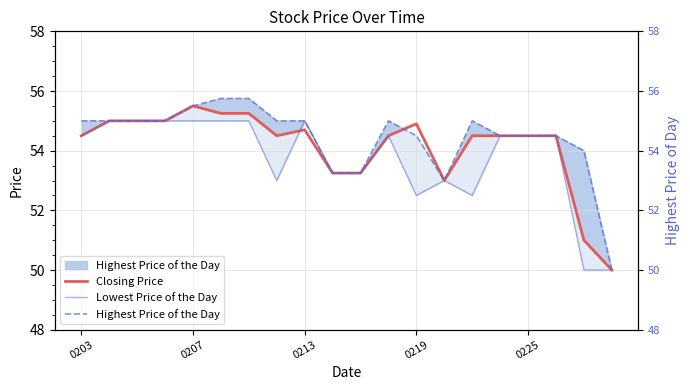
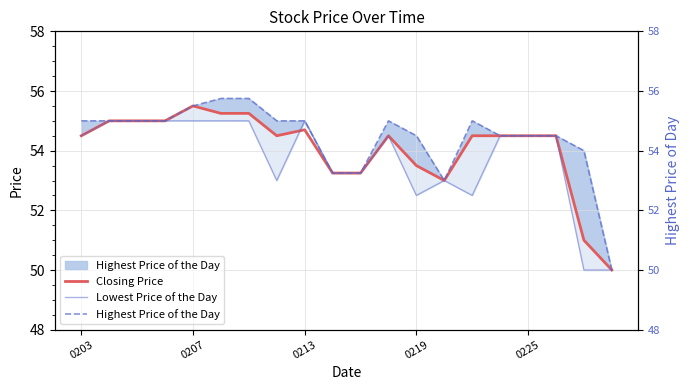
Closing Price, 0219: 54.9 -> 53.5
